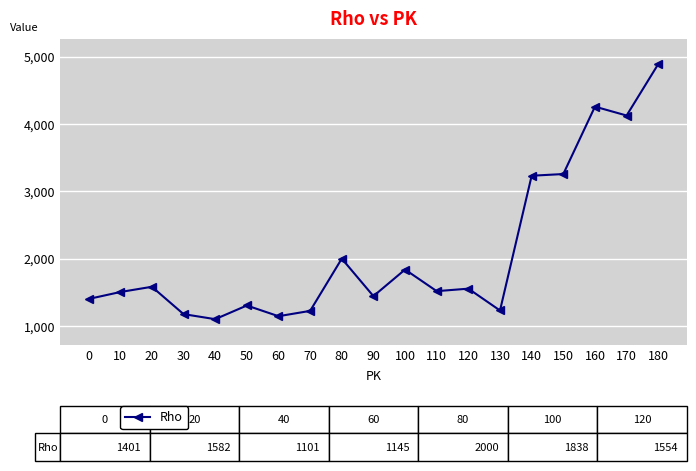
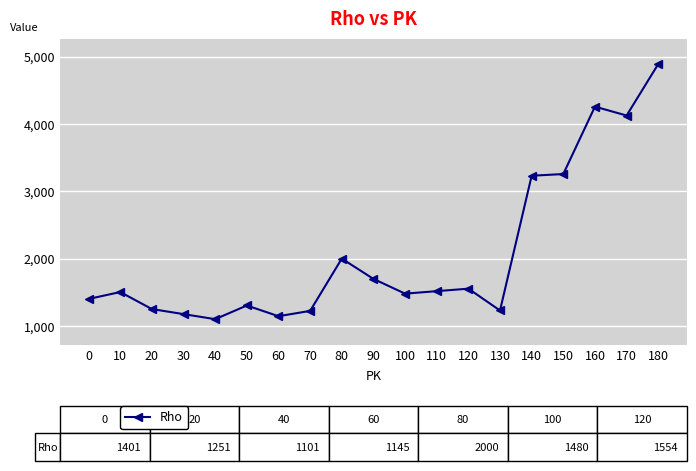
20: 1582 -> 1251
90: 1,400 -> 1,700
100: 1838 -> 1480
